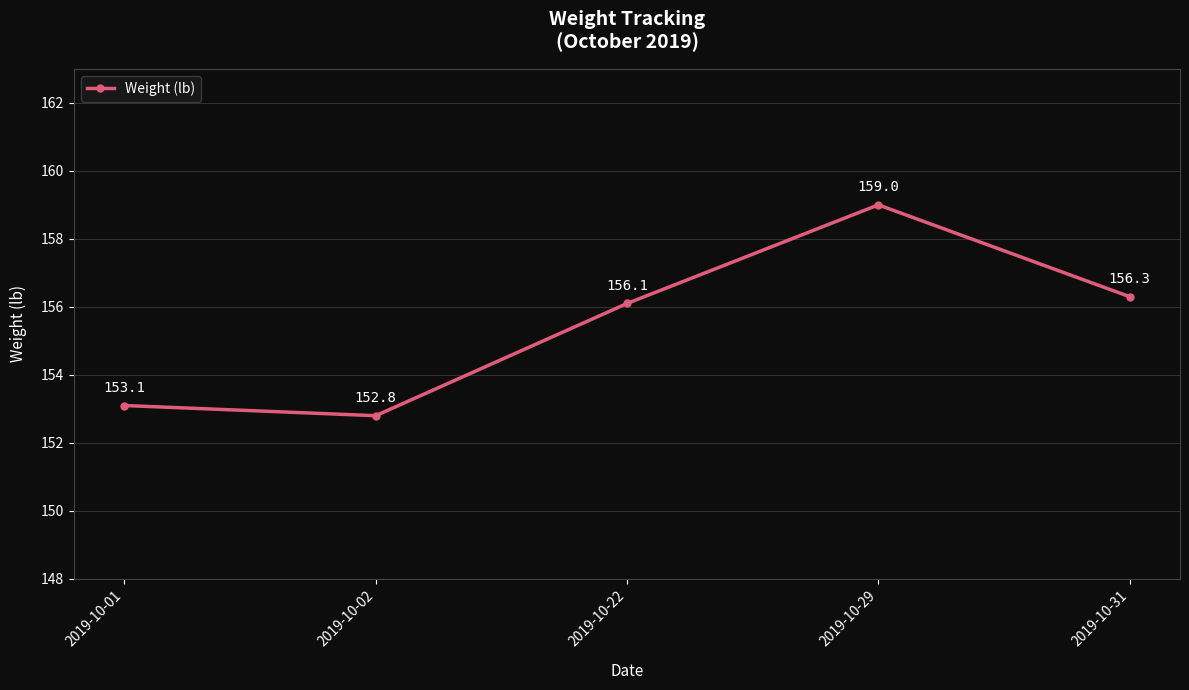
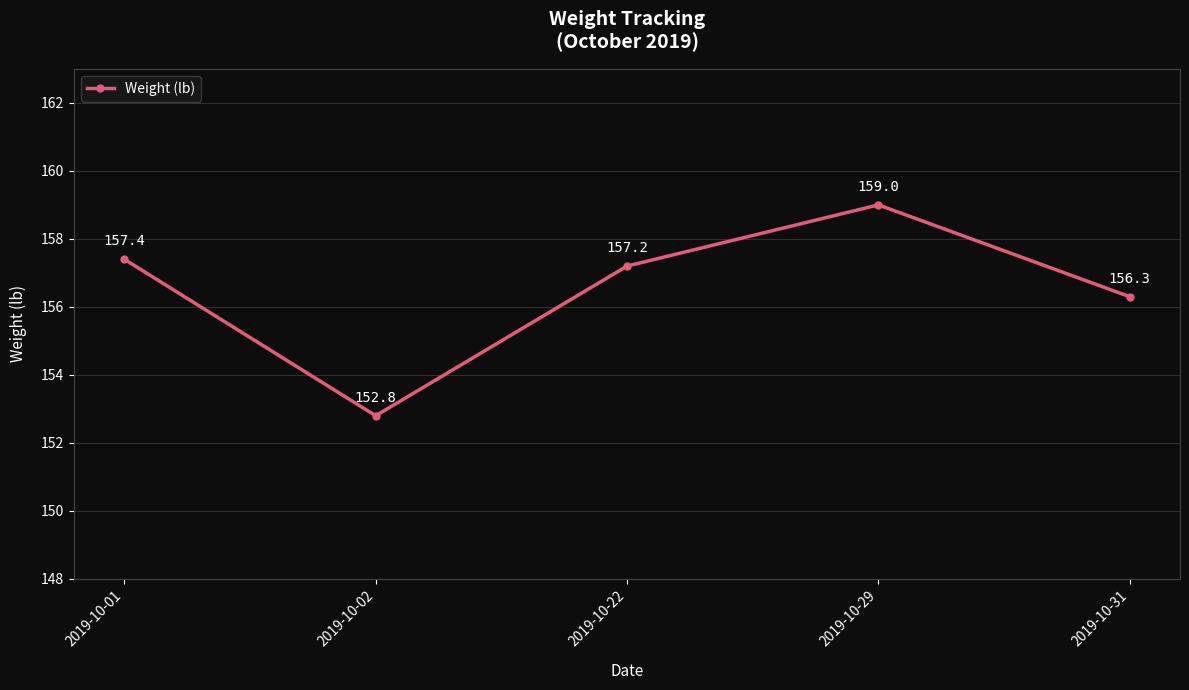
2019-10-01: 153.1 -> 157.4
2019-10-22: 156.1 -> 157.2
